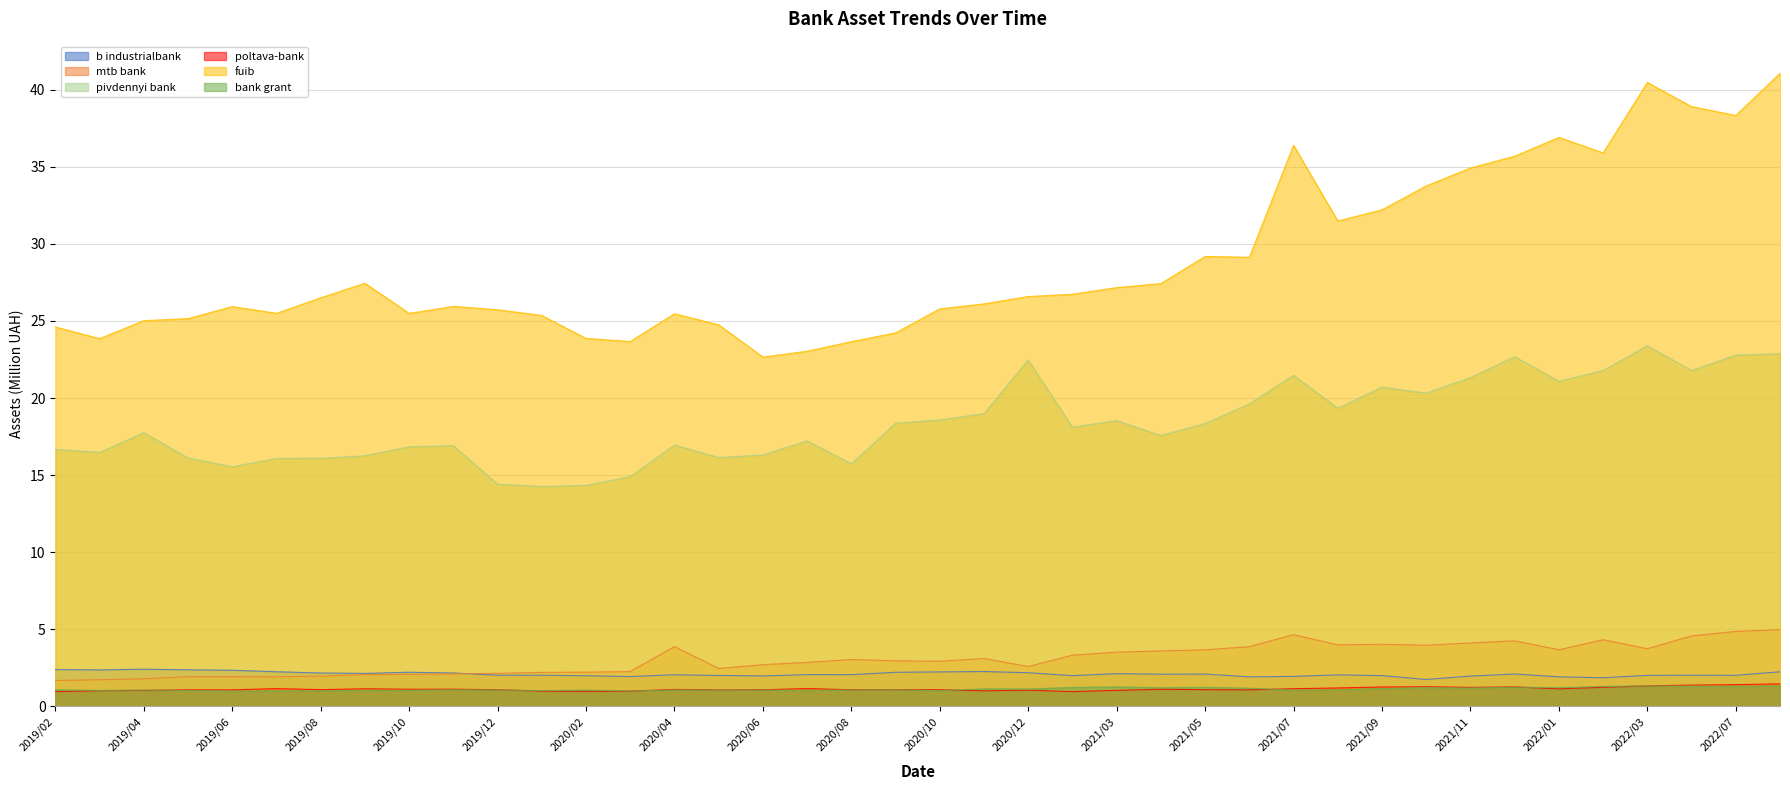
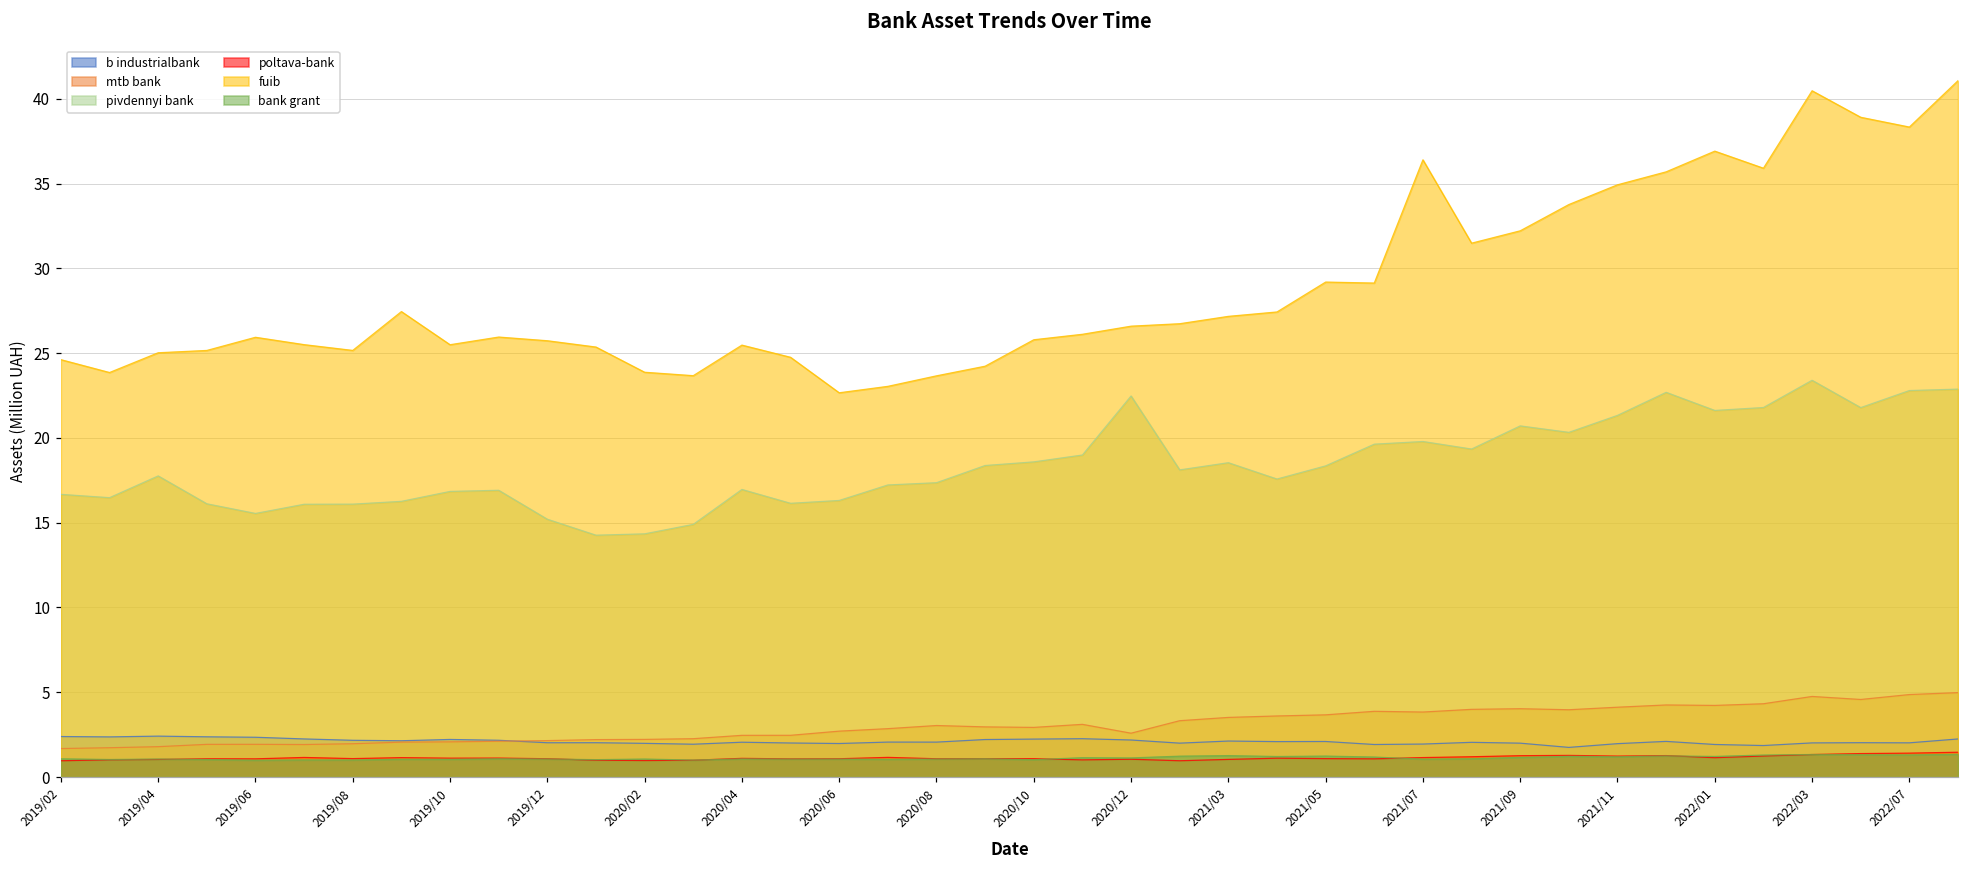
fuib, 2019/08: 26.5 -> 25.2
pivdennyi bank, 2019/12: 14.4 -> 15.2
mtb bank, 2020/04: 3.9 -> 2.5
pivdennyi bank, 2020/08: 15.7 -> 17.4
mtb bank, 2021/07: 4.7 -> 3.8
pivdennyi bank, 2021/07: 21.5 -> 19.8
mtb bank, 2022/01: 3.7 -> 4.2
pivdennyi bank, 2022/01: 21.1 -> 21.6
mtb bank, 2022/03: 3.7 -> 4.8
